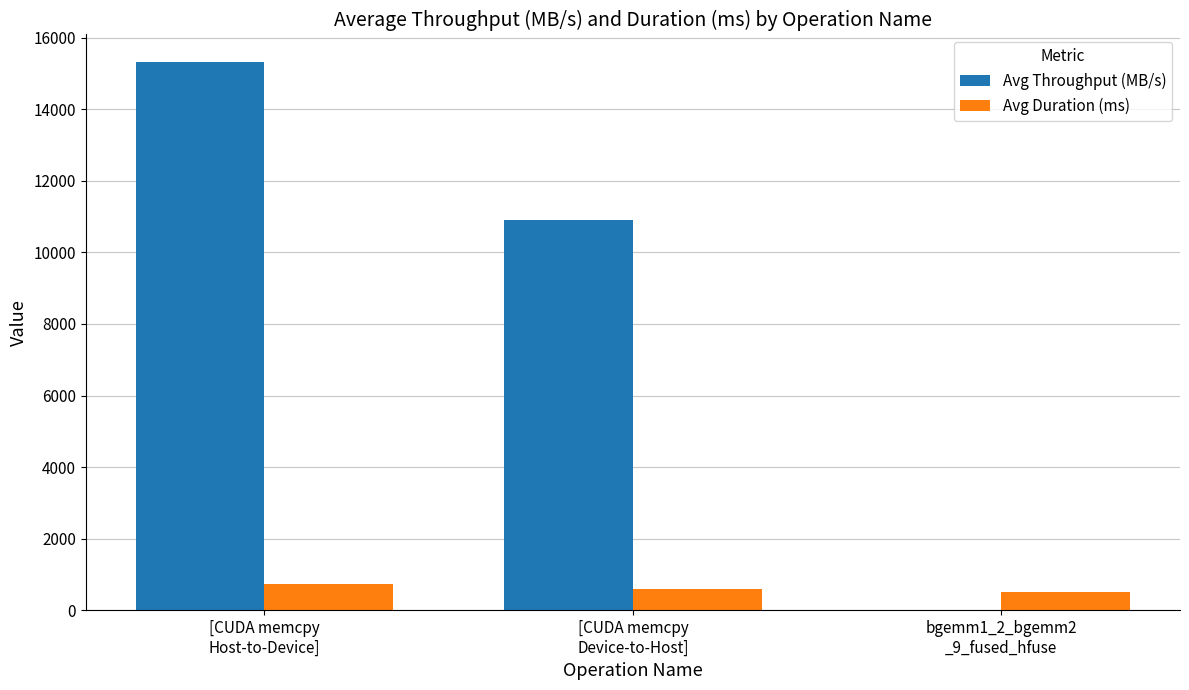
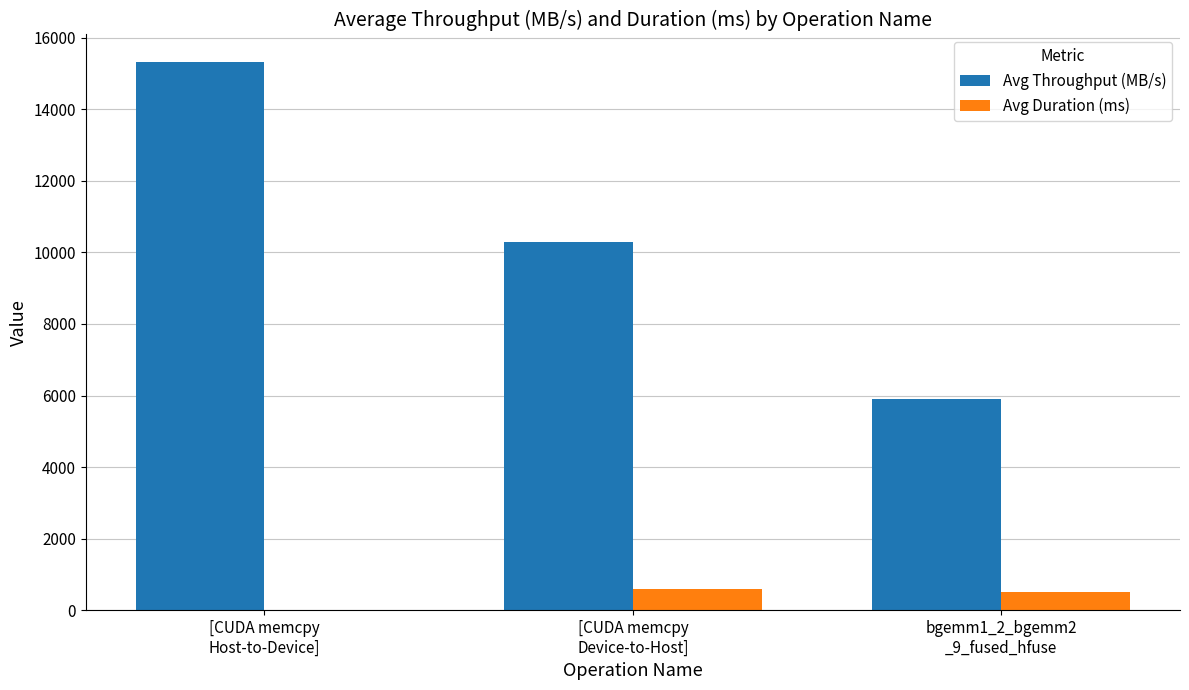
Avg Duration (ms), [CUDA memcpy Host-to-Device]: 700 -> 0
Avg Throughput (MB/s), [CUDA memcpy Device-to-Host]: 10900 -> 10300
Avg Throughput (MB/s), bgemm1_2_bgemm2 _9_fused_hfuse: 0 -> 5900
